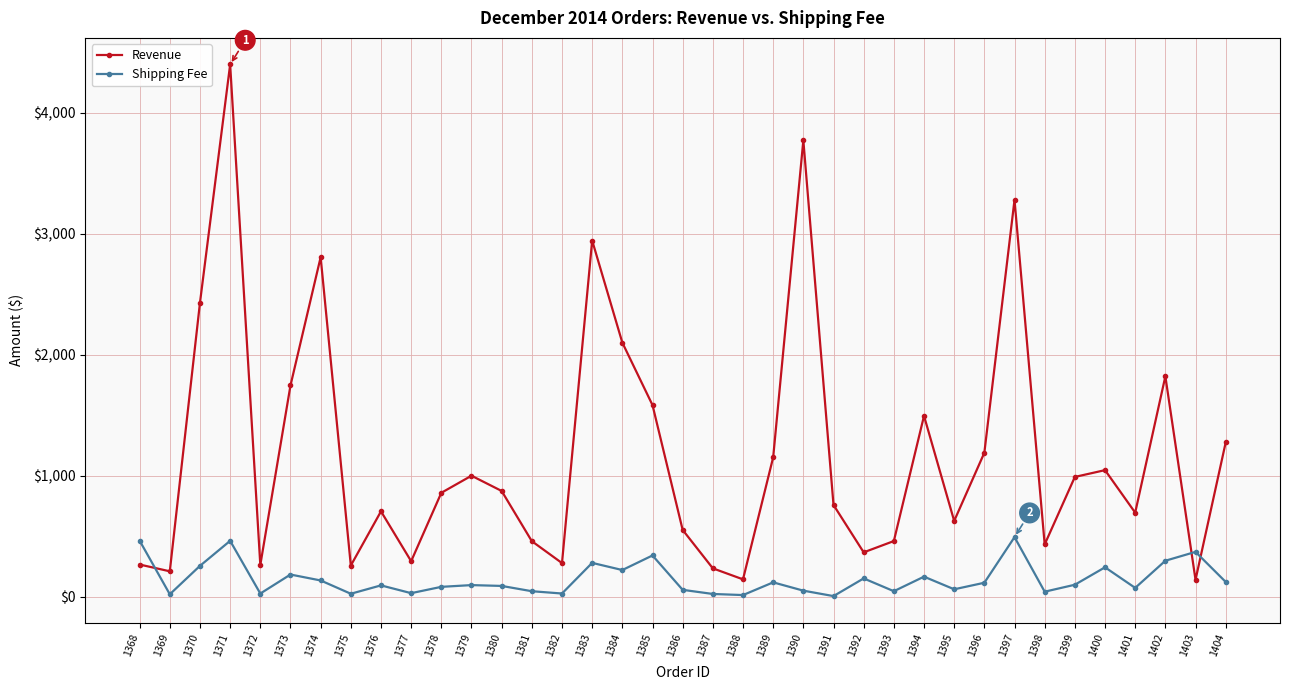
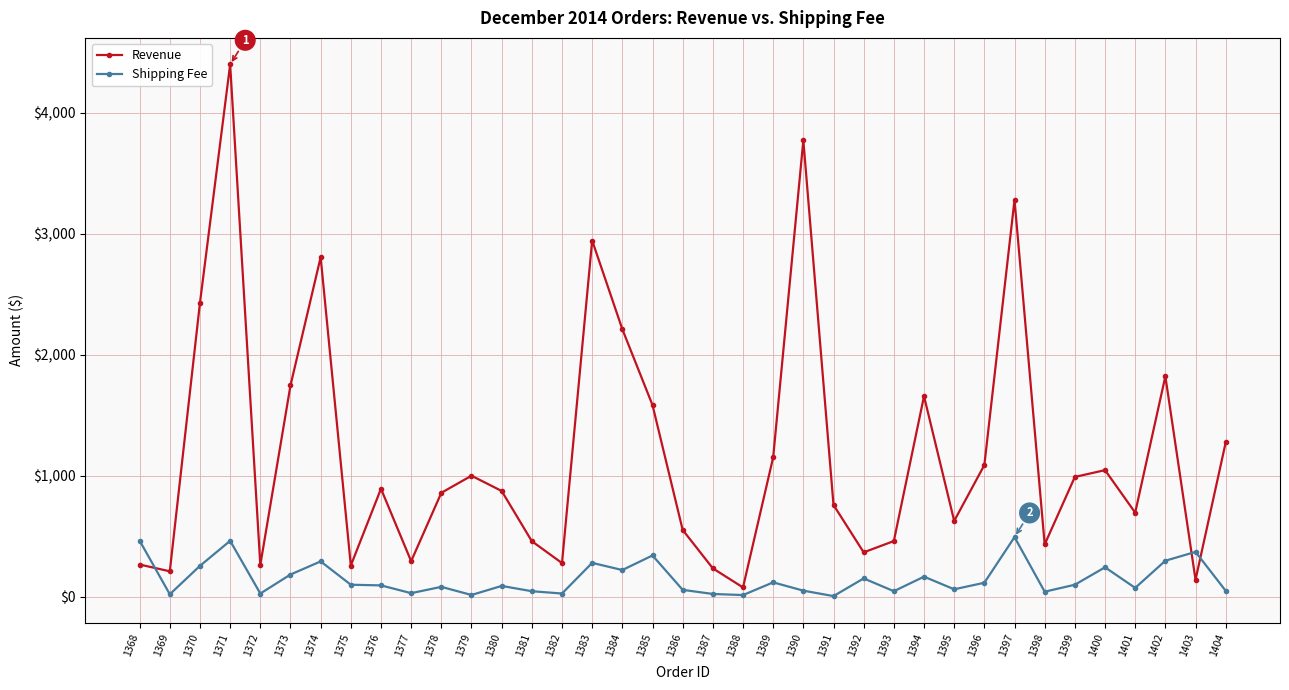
Shipping Fee, 1374: $130 -> $290
Shipping Fee, 1375: $20 -> $100
Revenue, 1376: $710 -> $890
Shipping Fee, 1379: $100 -> $10
Revenue, 1384: $2,100 -> $2,210
Revenue, 1388: $140 -> $80
Revenue, 1394: $1,490 -> $1,660
Revenue, 1396: $1,190 -> $1,090
Shipping Fee, 1404: $120 -> $50
